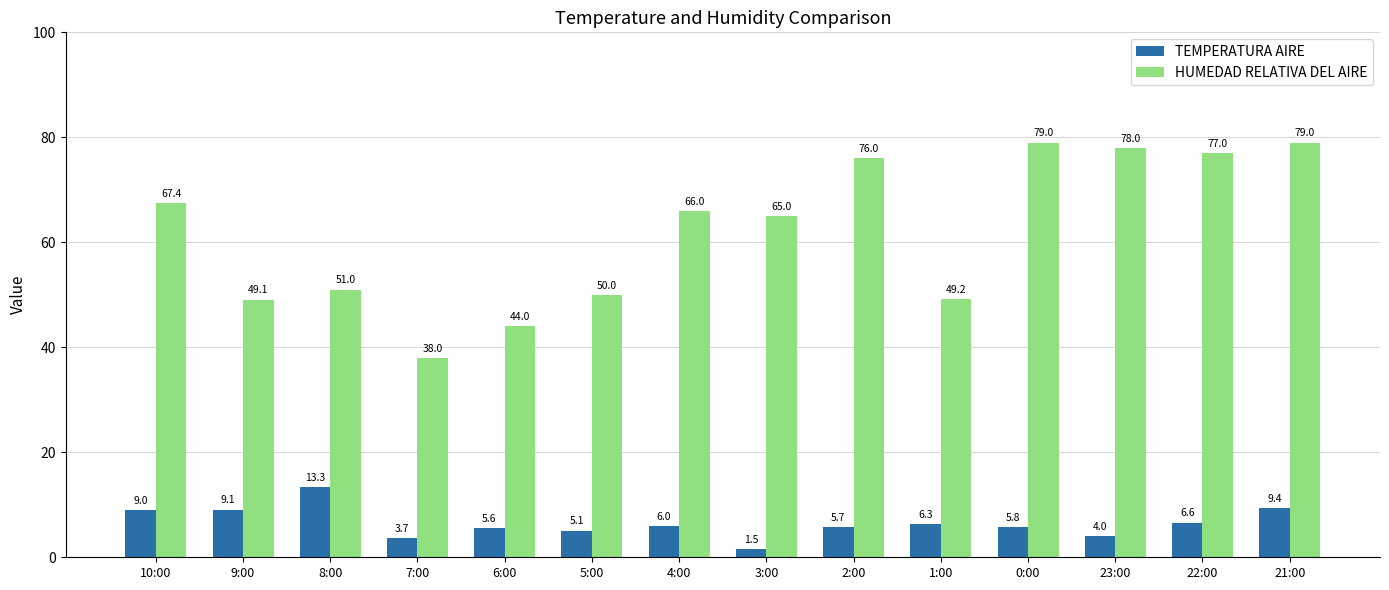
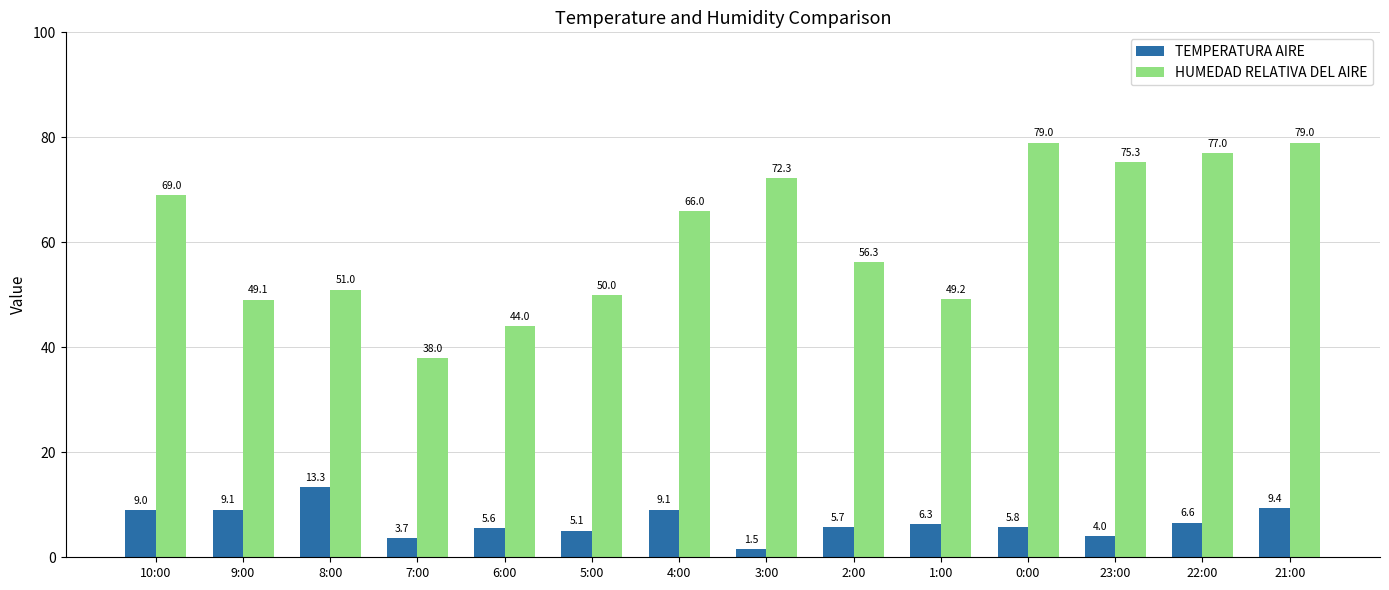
HUMEDAD RELATIVA DEL AIRE, 10:00: 67.4 -> 69.0
TEMPERATURA AIRE, 4:00: 6.0 -> 9.1
HUMEDAD RELATIVA DEL AIRE, 3:00: 65.0 -> 72.3
HUMEDAD RELATIVA DEL AIRE, 2:00: 76.0 -> 56.3
HUMEDAD RELATIVA DEL AIRE, 23:00: 78.0 -> 75.3
